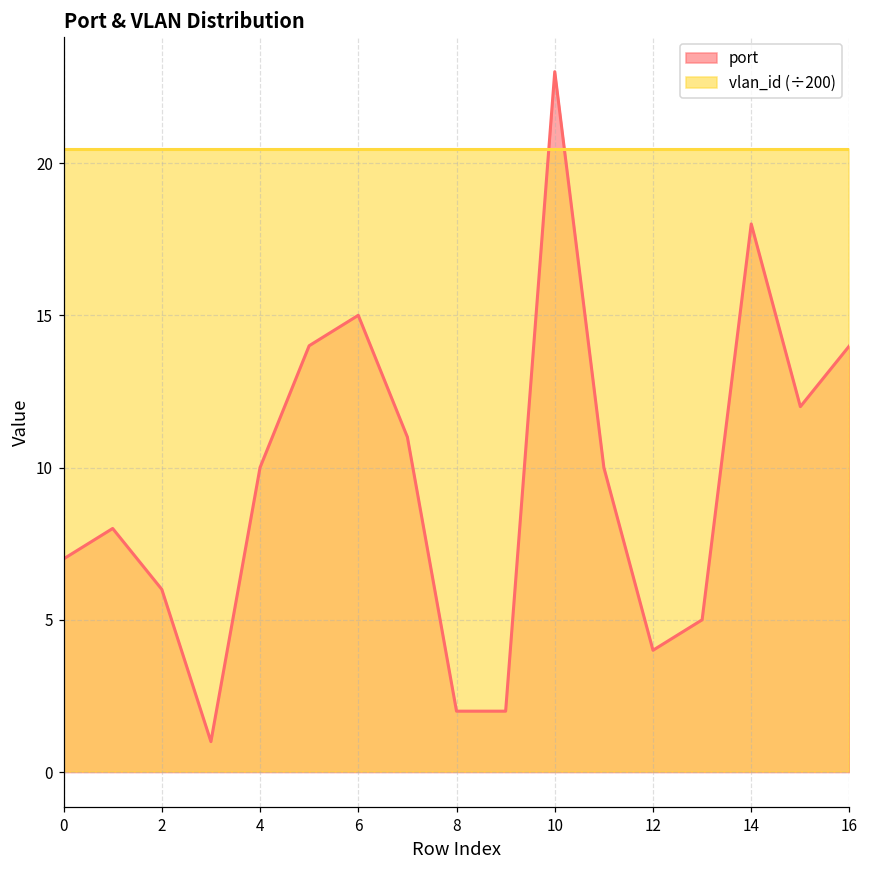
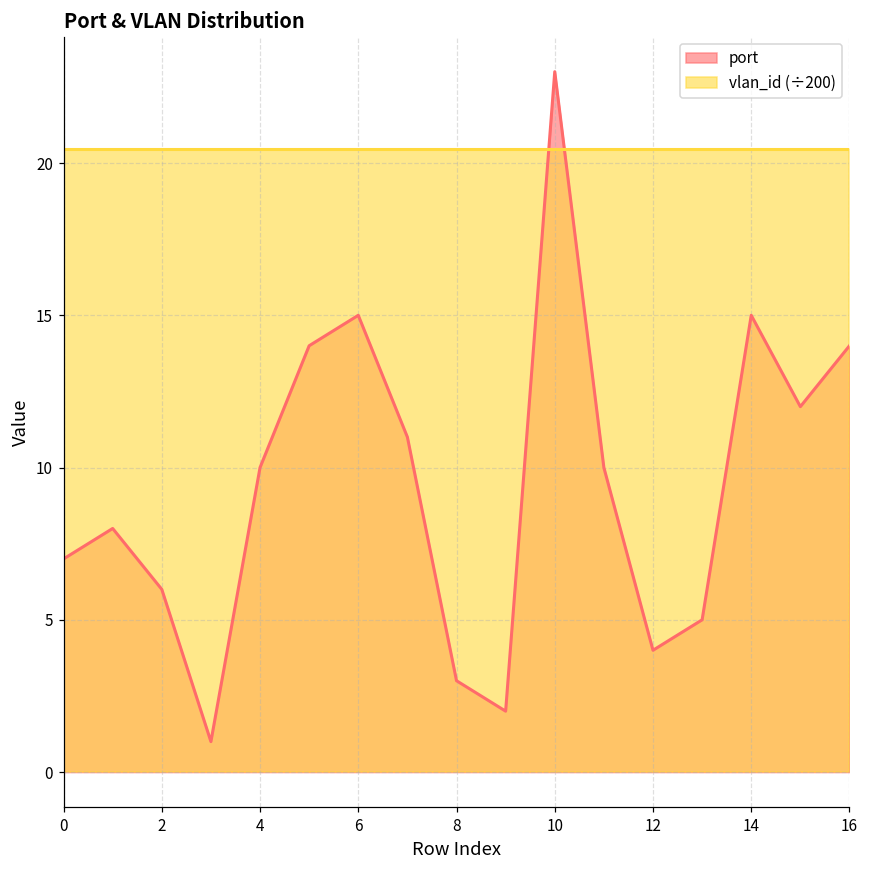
port, 8: 2 -> 3
port, 14: 18 -> 15
